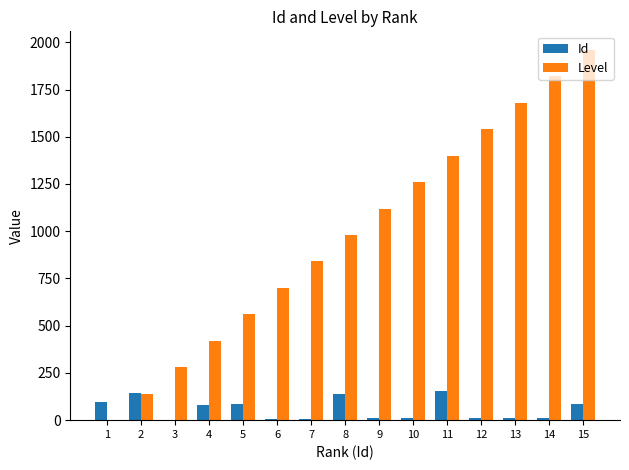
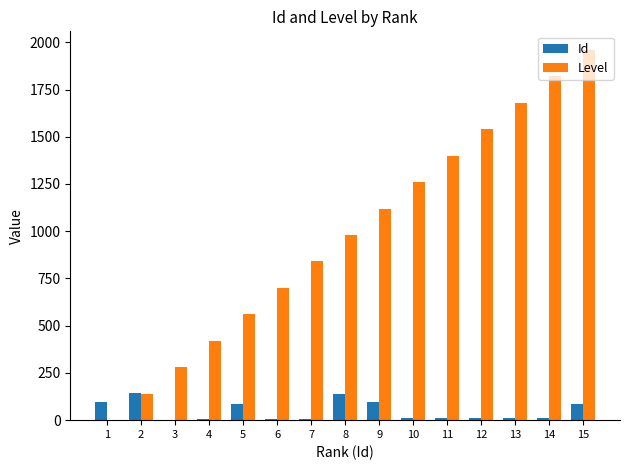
Id, 4: 80 -> 0
Id, 9: 10 -> 100
Id, 11: 150 -> 10
